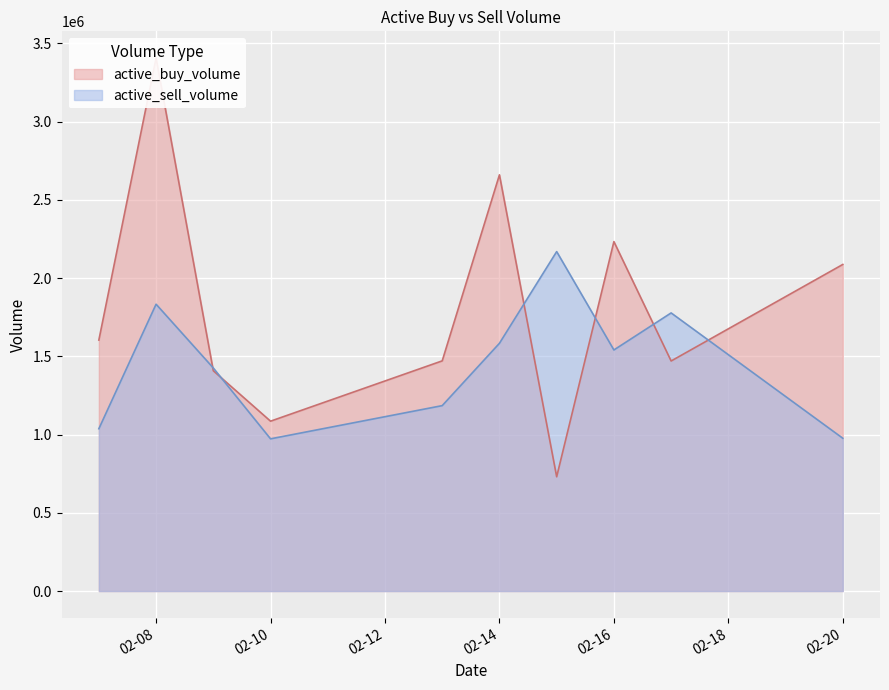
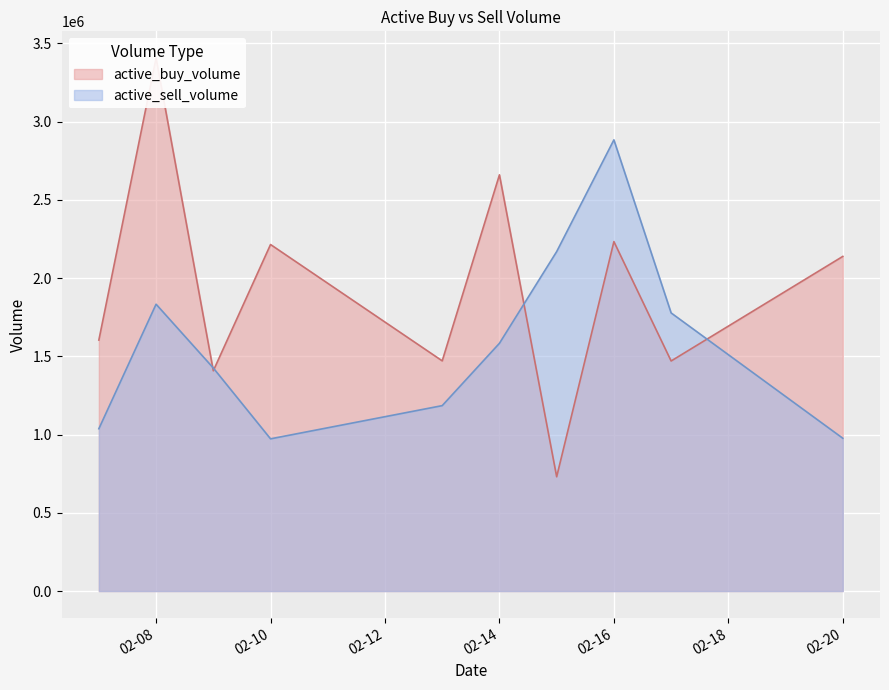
active_buy_volume, 02-10: 1090000 -> 2210000
active_sell_volume, 02-16: 1540000 -> 2880000
active_buy_volume, 02-20: 2090000 -> 2140000
